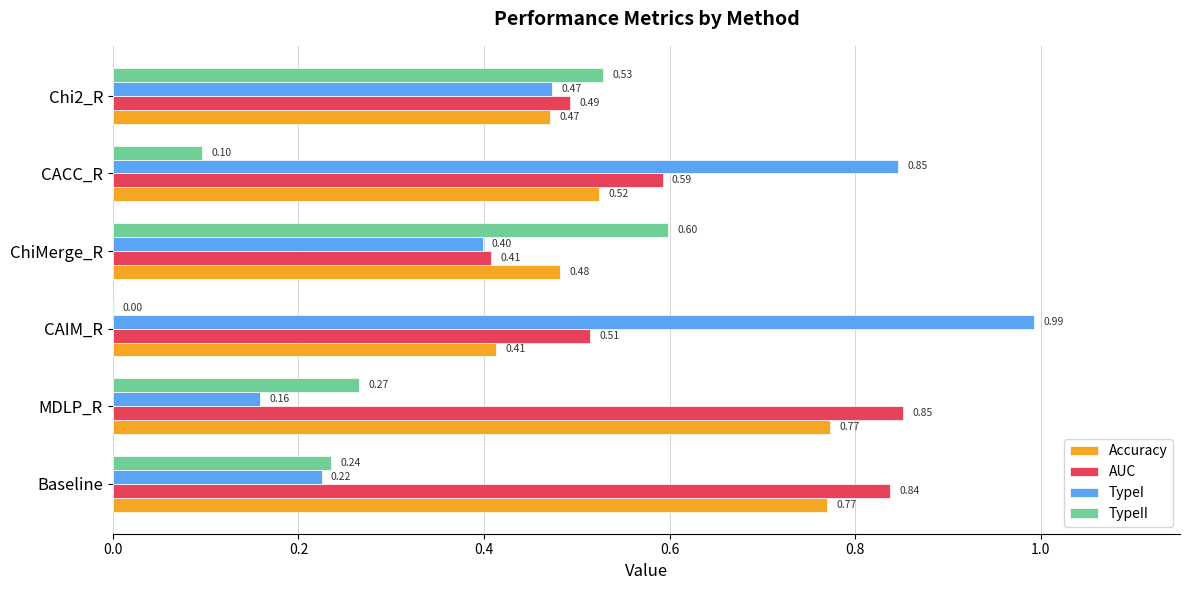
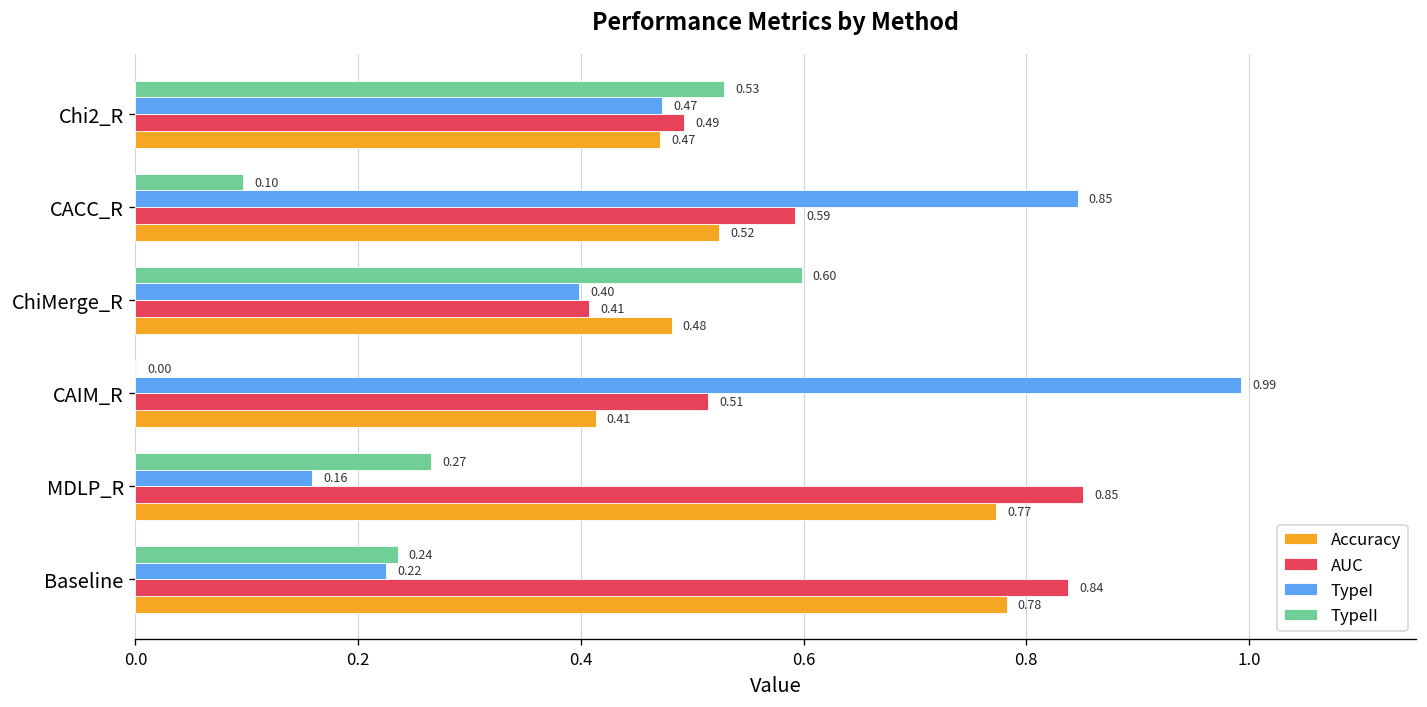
Accuracy, Baseline: 0.77 -> 0.78
